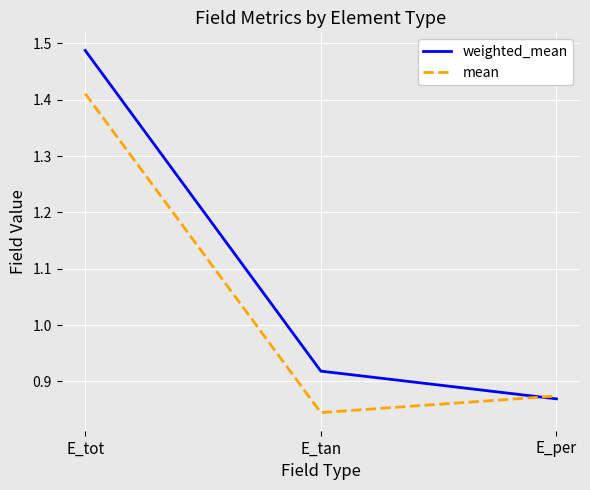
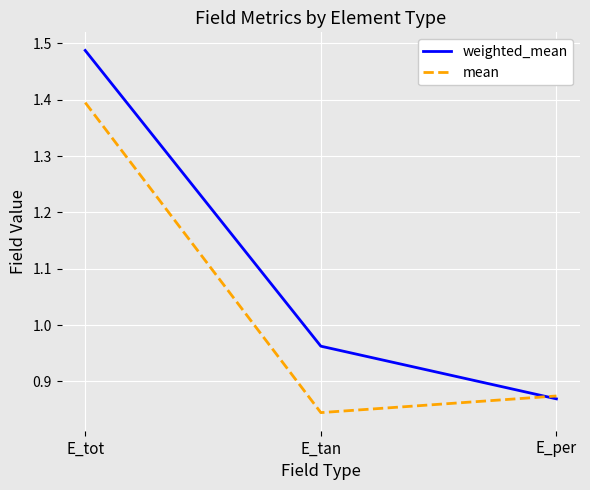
mean, E_tot: 1.41 -> 1.40
weighted_mean, E_tan: 0.92 -> 0.96
